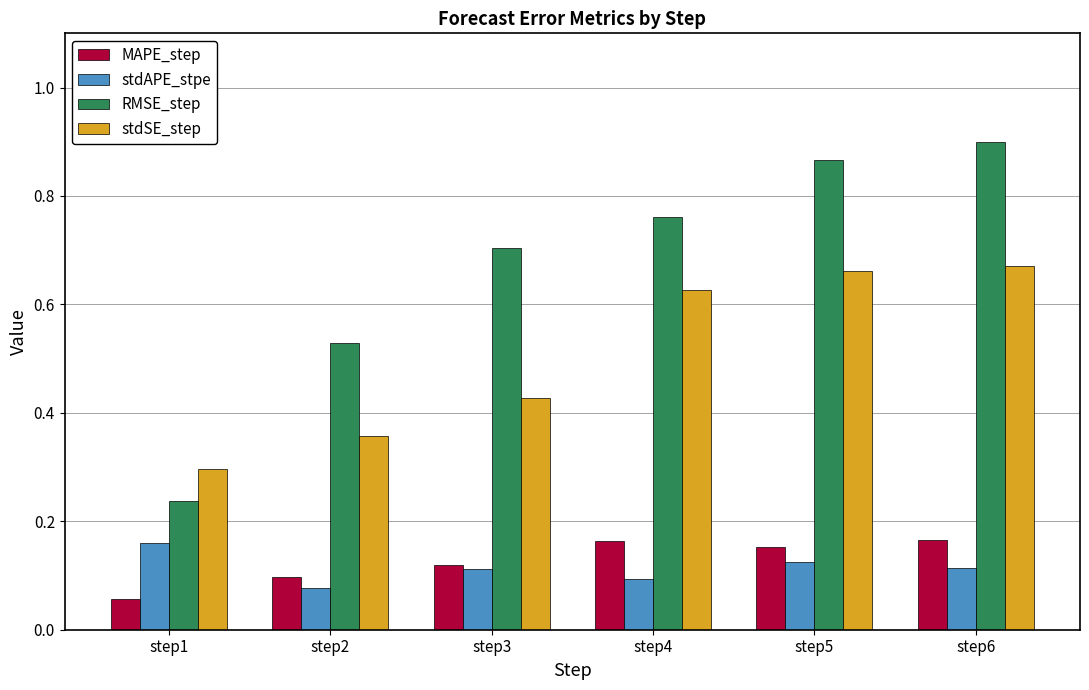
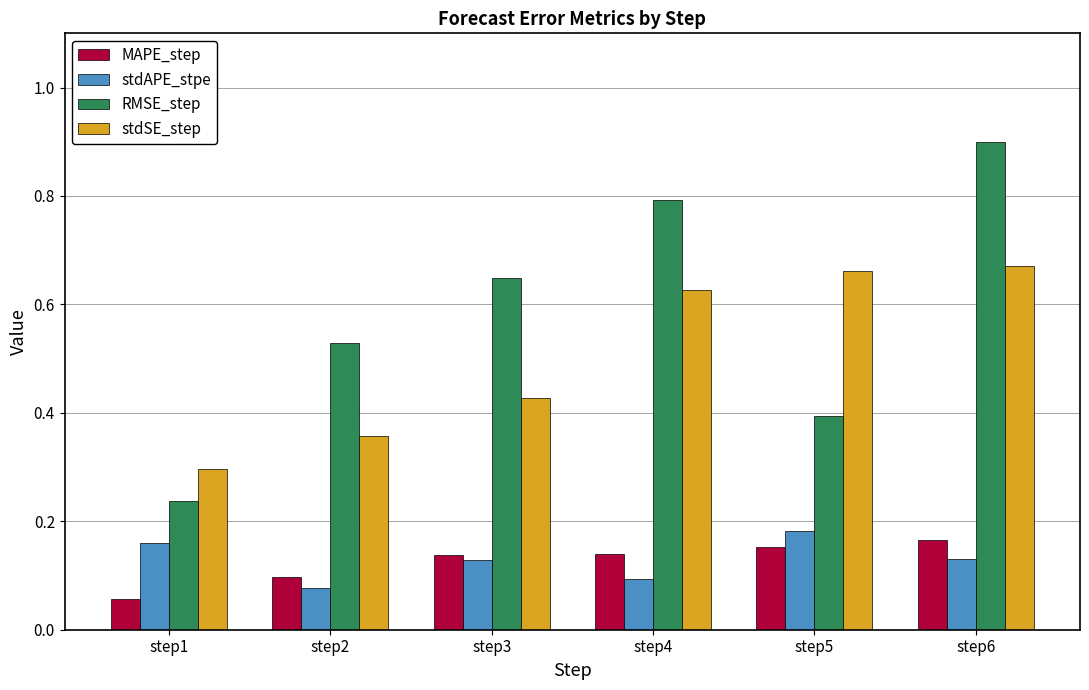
MAPE_step, step3: 0.12 -> 0.14
stdAPE_stpe, step3: 0.11 -> 0.13
RMSE_step, step3: 0.70 -> 0.65
MAPE_step, step4: 0.16 -> 0.14
RMSE_step, step4: 0.76 -> 0.79
stdAPE_stpe, step5: 0.13 -> 0.18
RMSE_step, step5: 0.87 -> 0.39
stdAPE_stpe, step6: 0.11 -> 0.13
